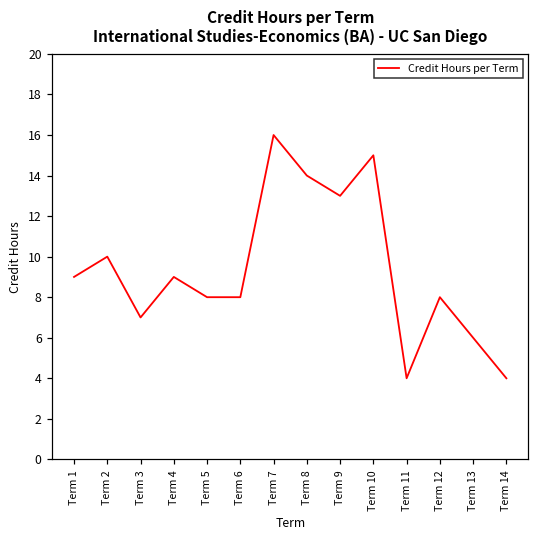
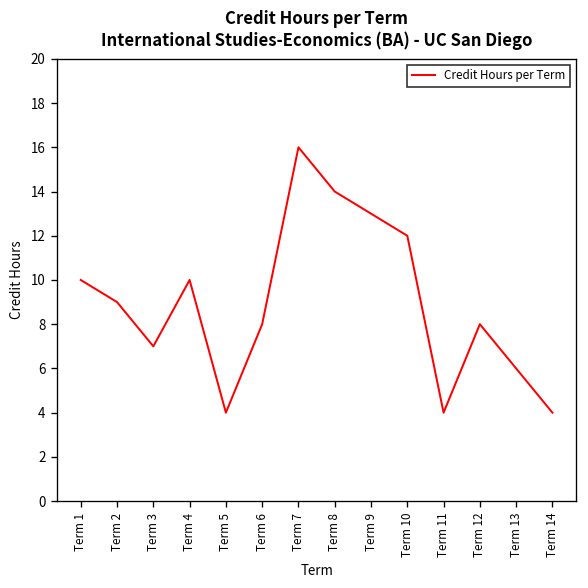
Term 1: 9 -> 10
Term 2: 10 -> 9
Term 4: 9 -> 10
Term 5: 8 -> 4
Term 10: 15 -> 12
